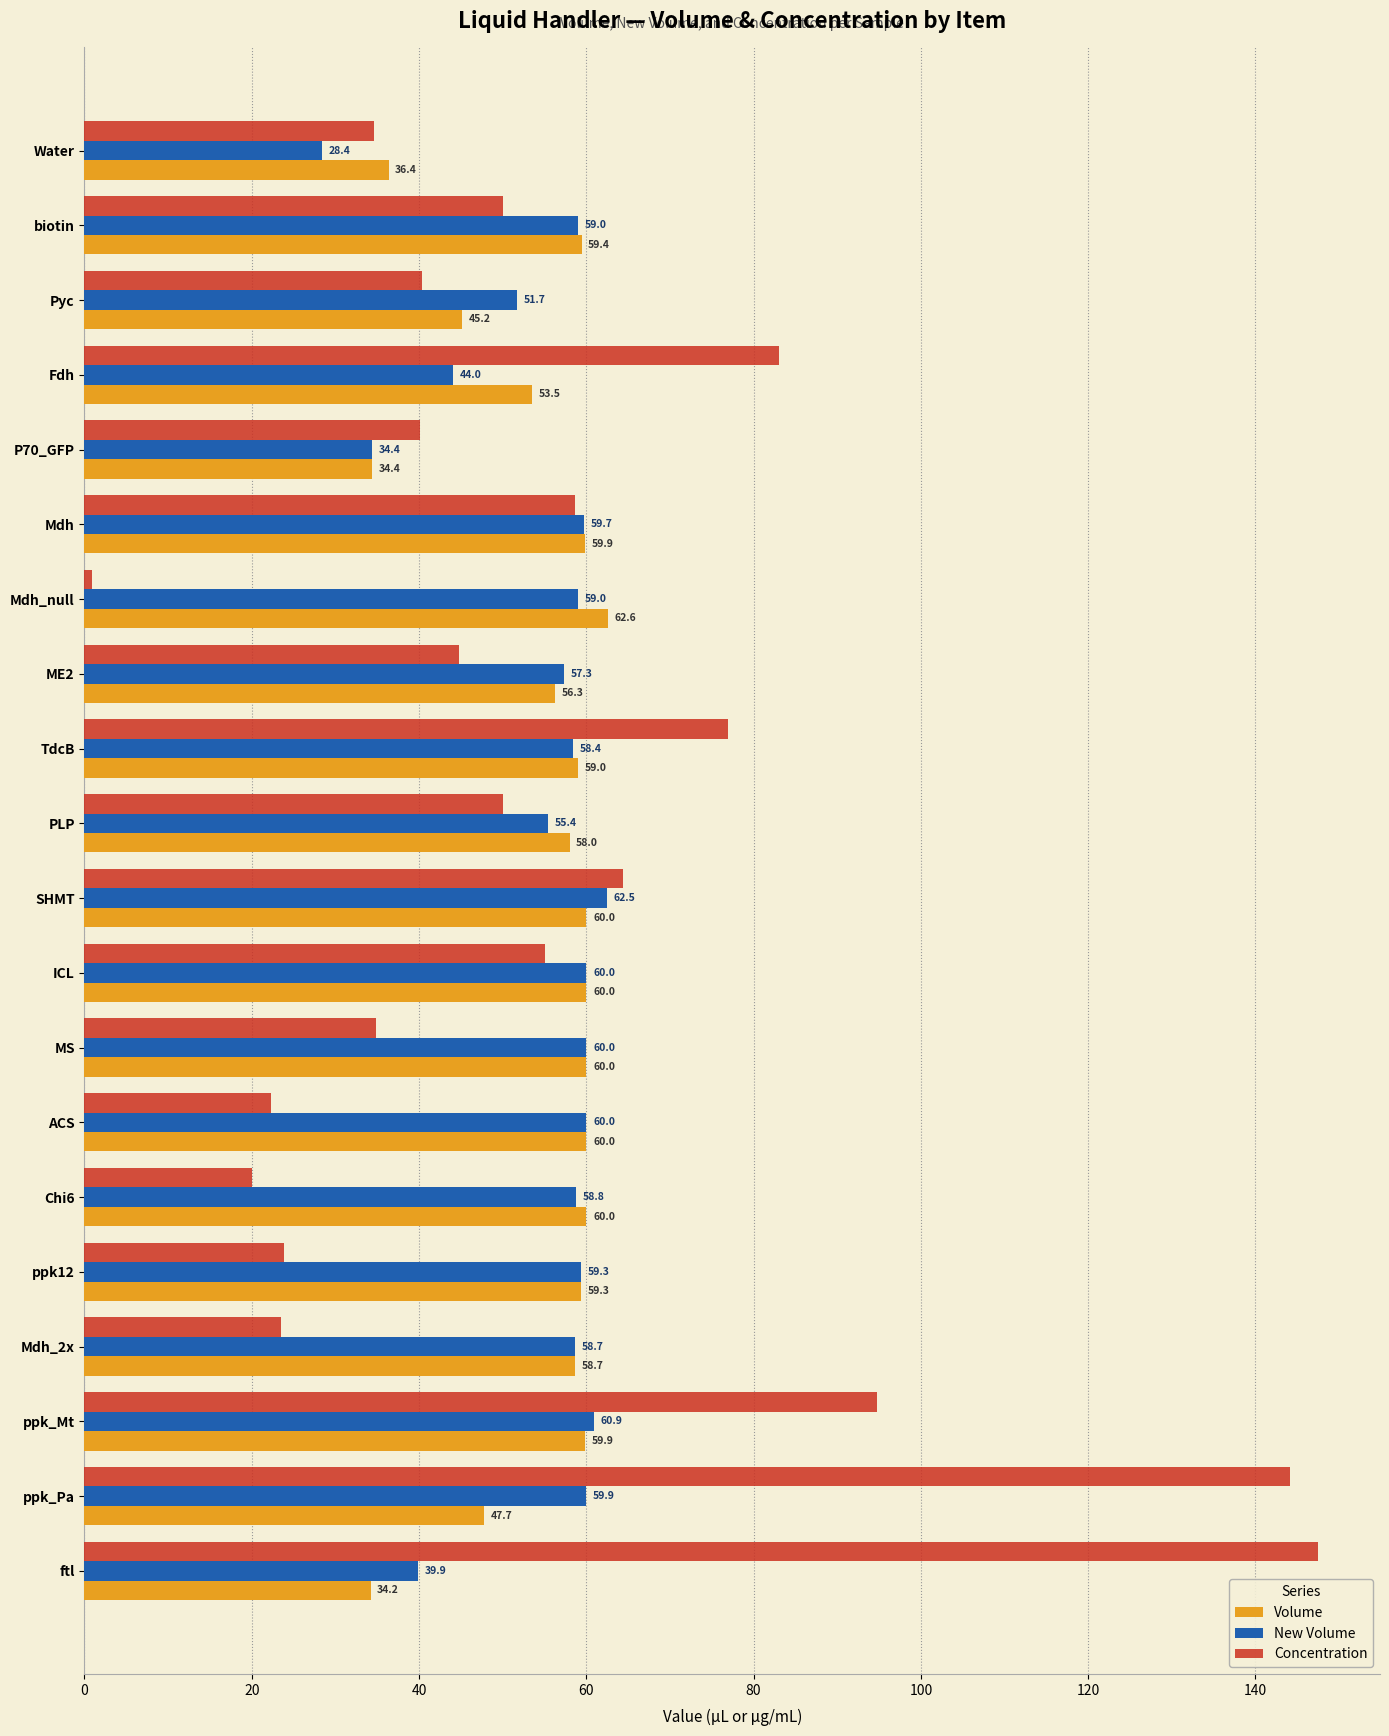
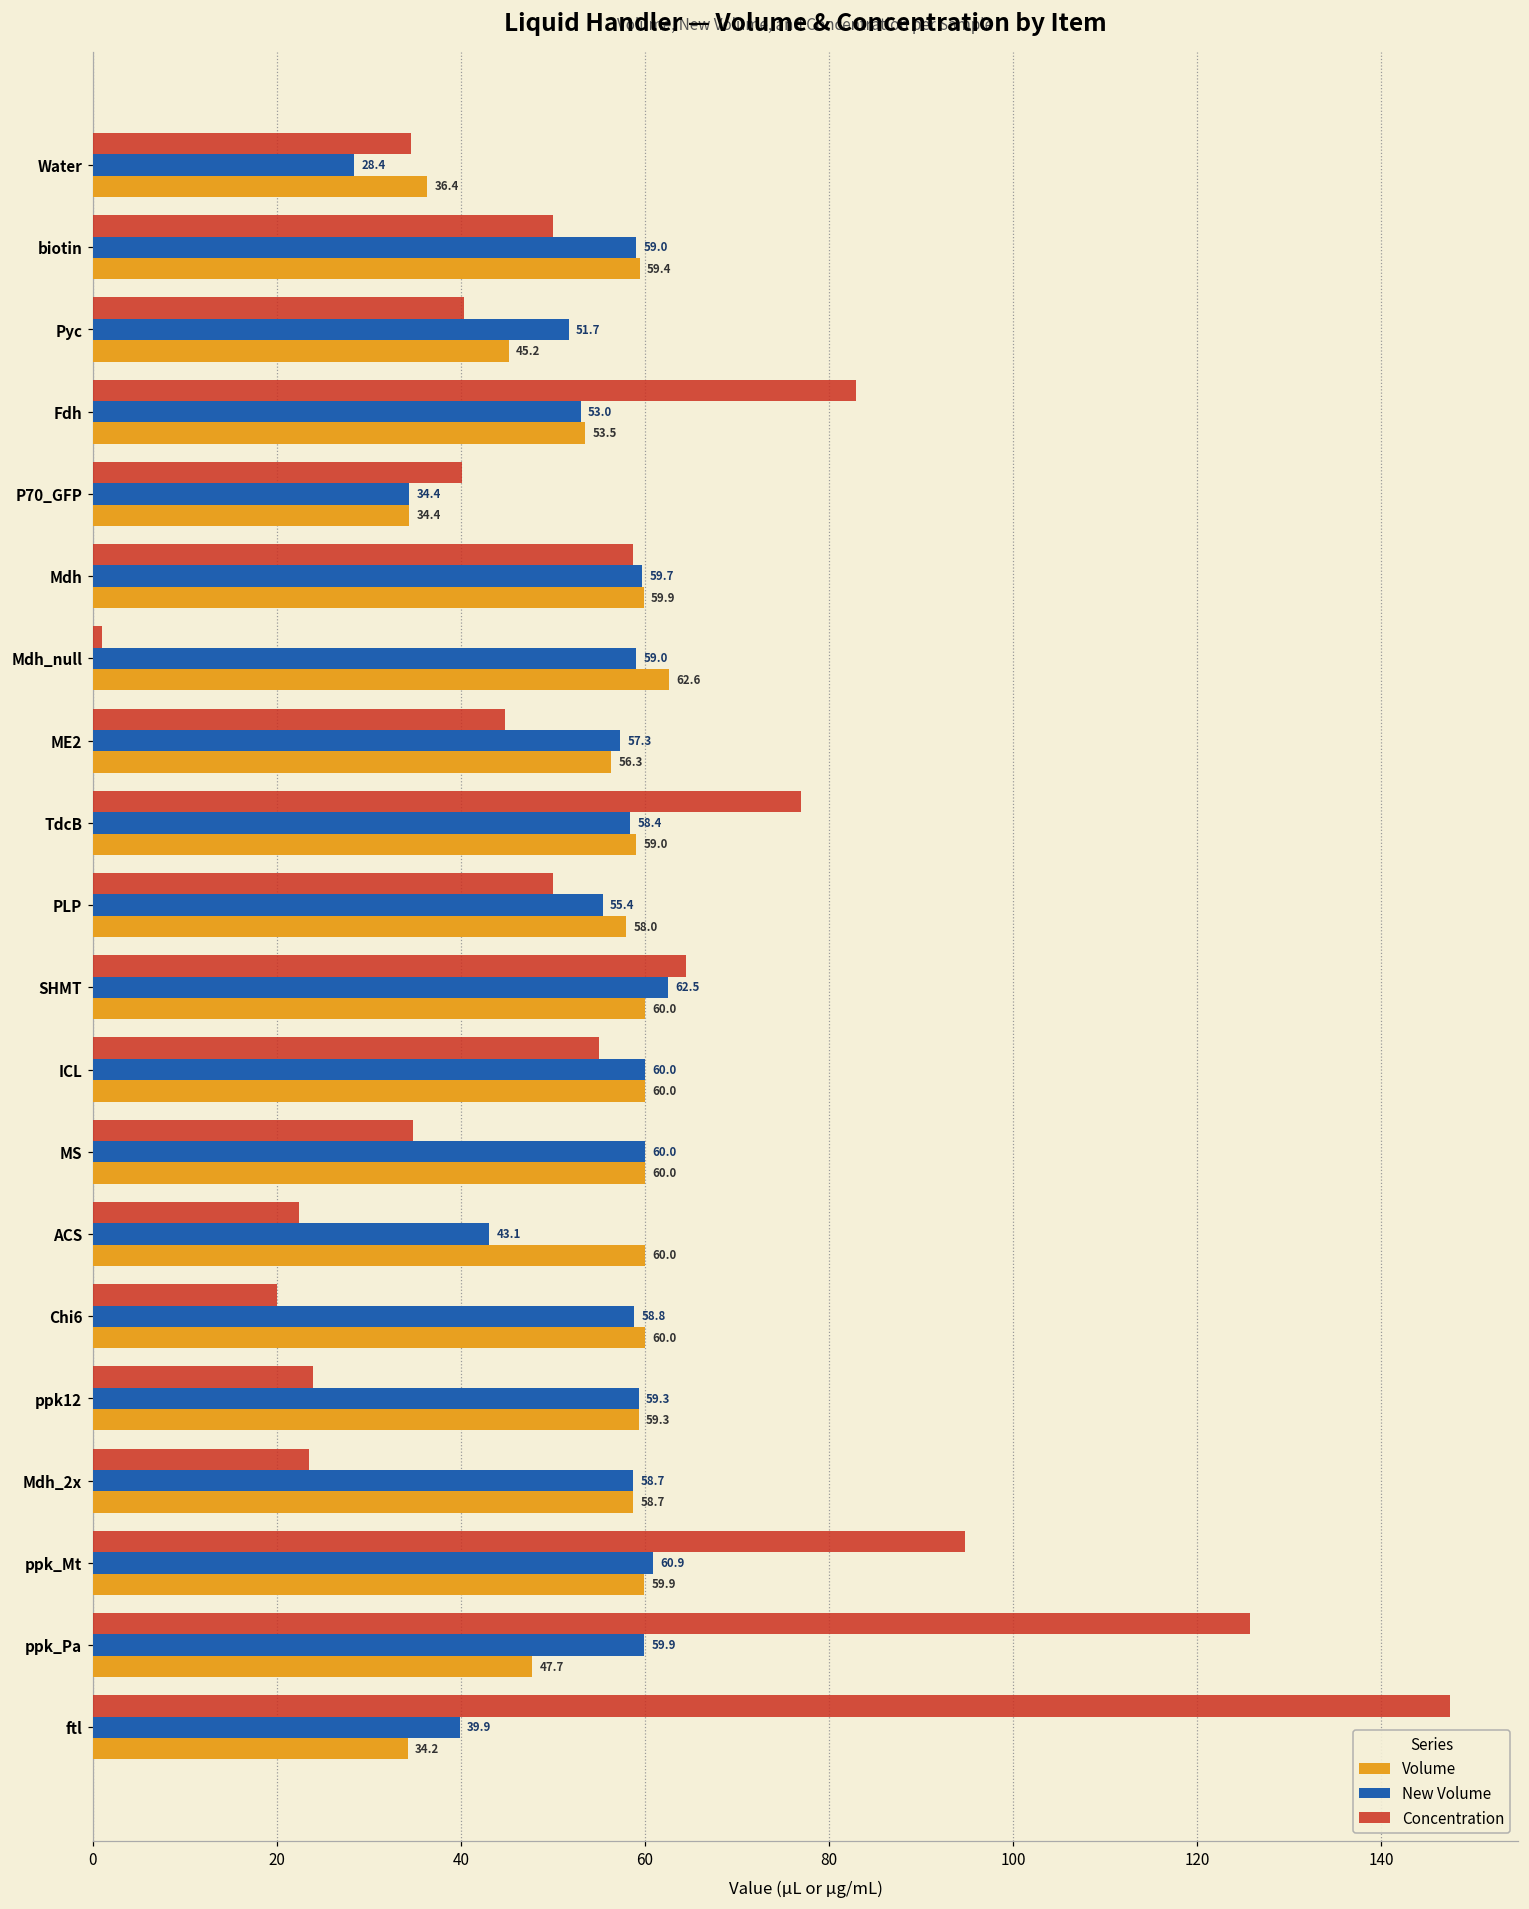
New Volume, Fdh: 44.0 -> 53.0
New Volume, ACS: 60.0 -> 43.1
Concentration, ppk_Pa: 144 -> 126
